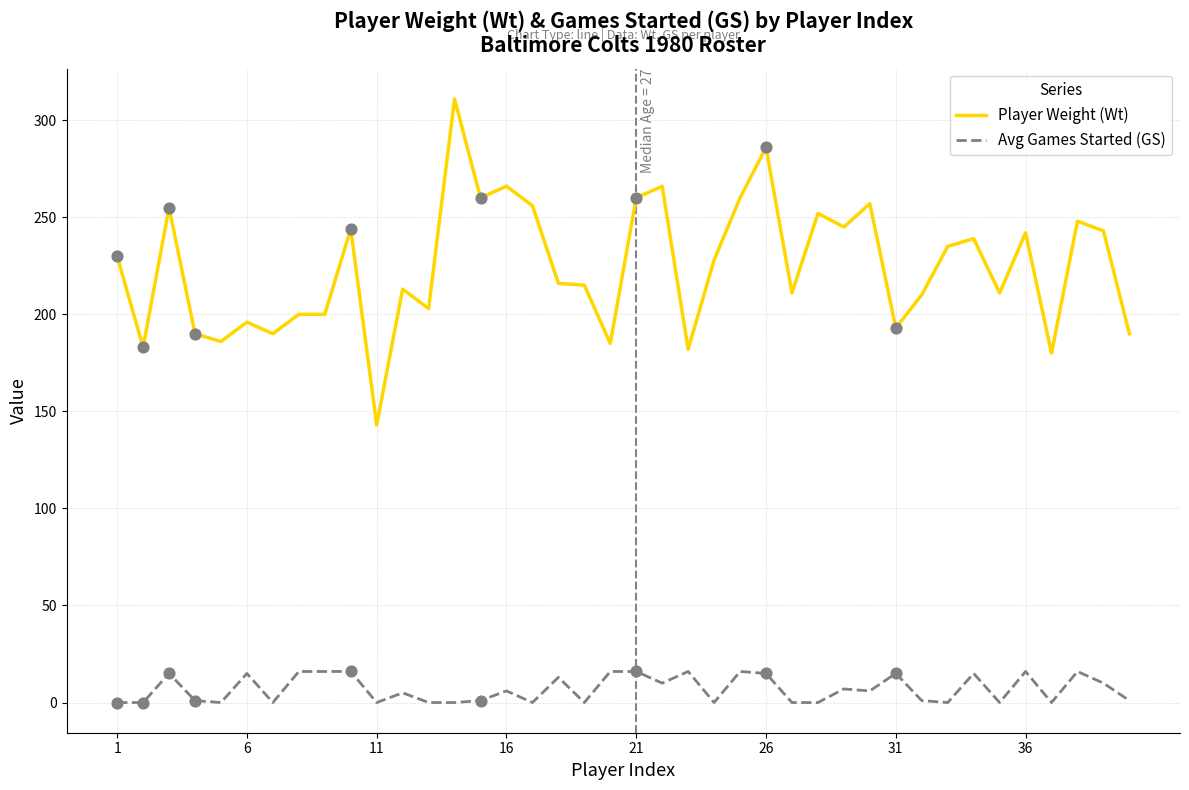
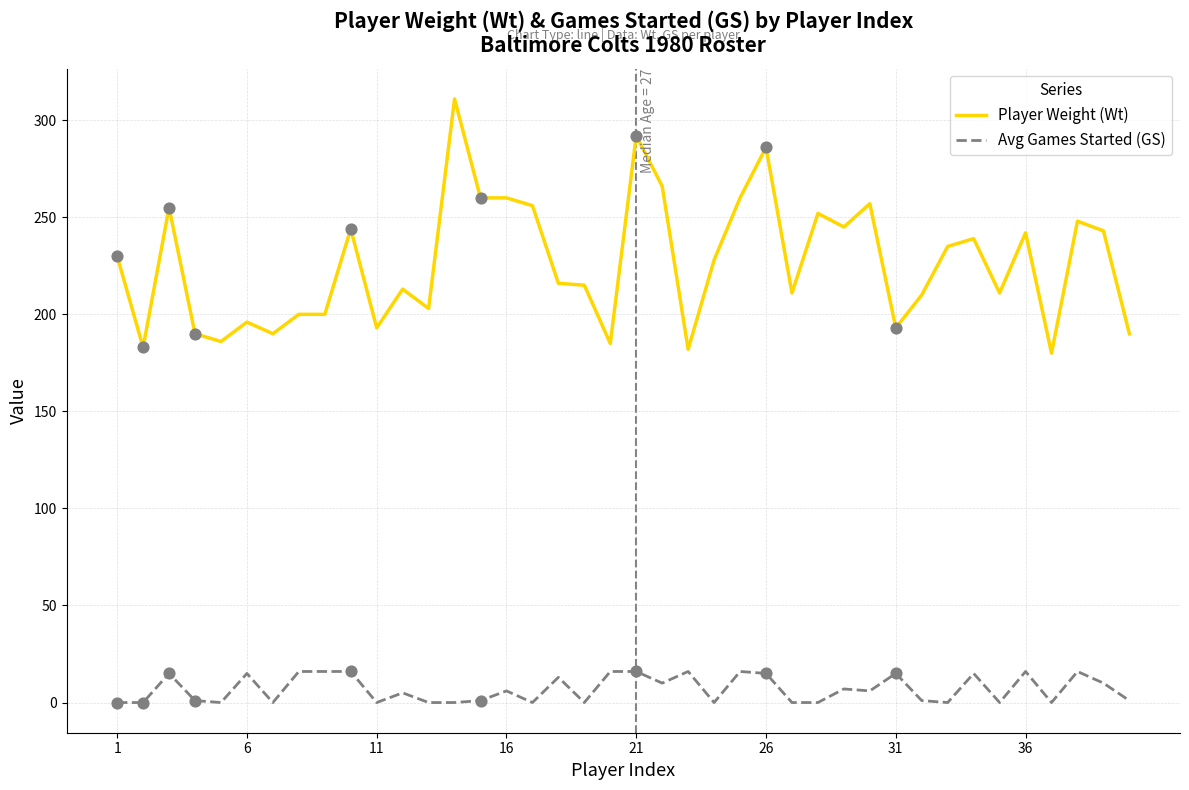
Player Weight (Wt), 11: 143 -> 193
Player Weight (Wt), 16: 266 -> 260
Player Weight (Wt), 21: 260 -> 292
